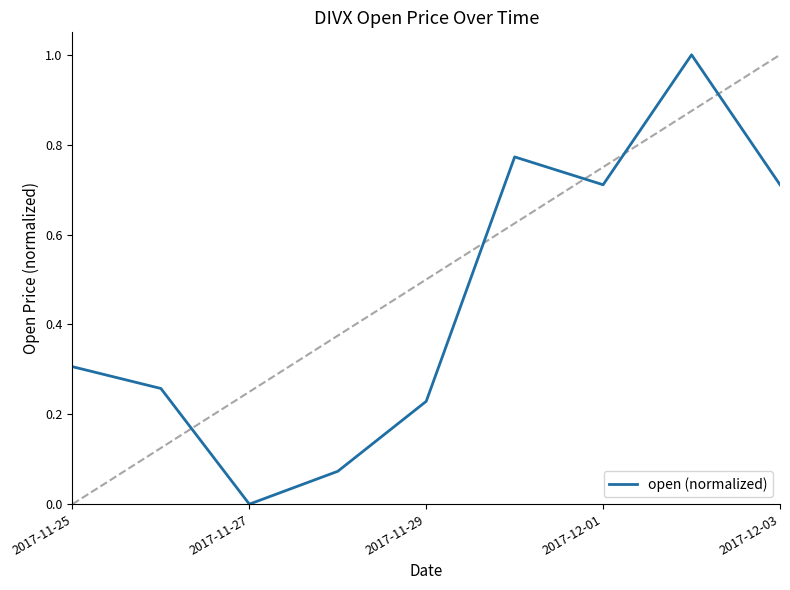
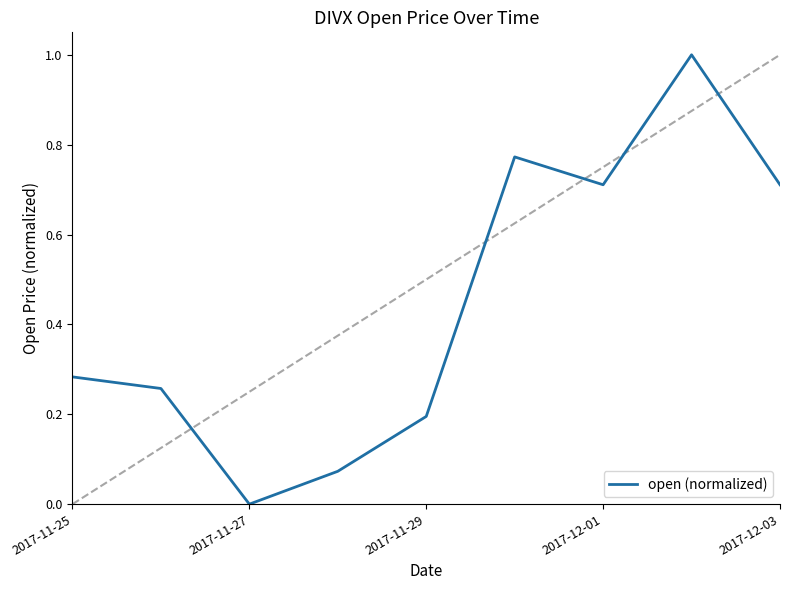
open (normalized), 2017-11-25: 0.31 -> 0.28
open (normalized), 2017-11-29: 0.23 -> 0.20
